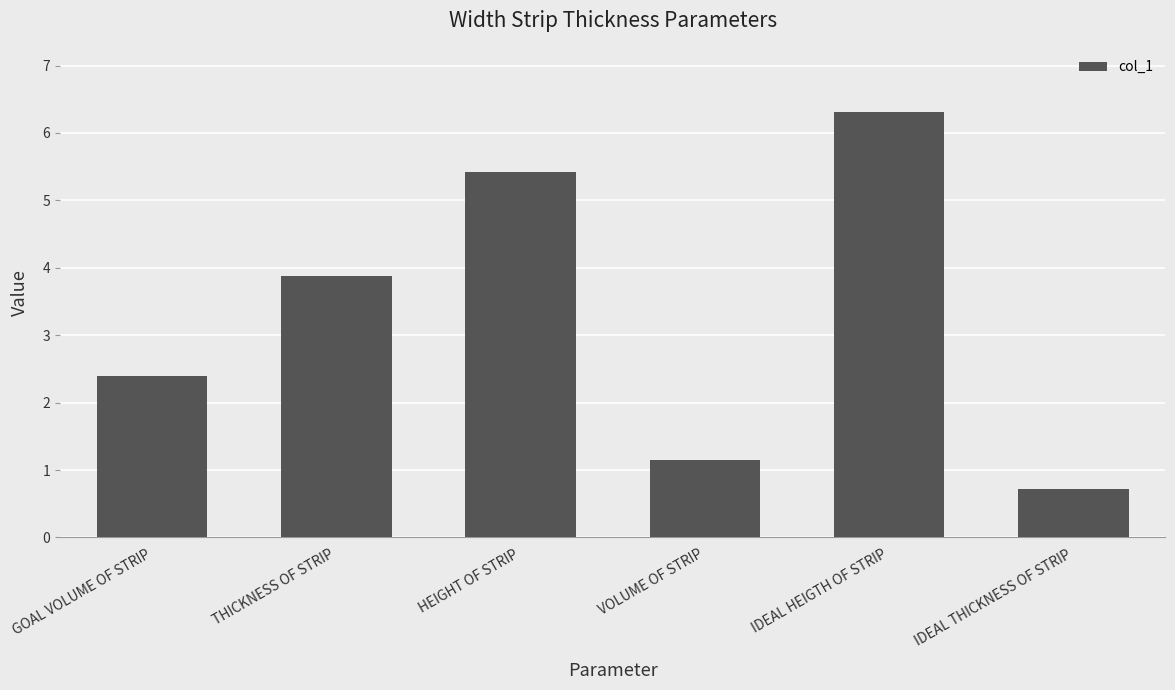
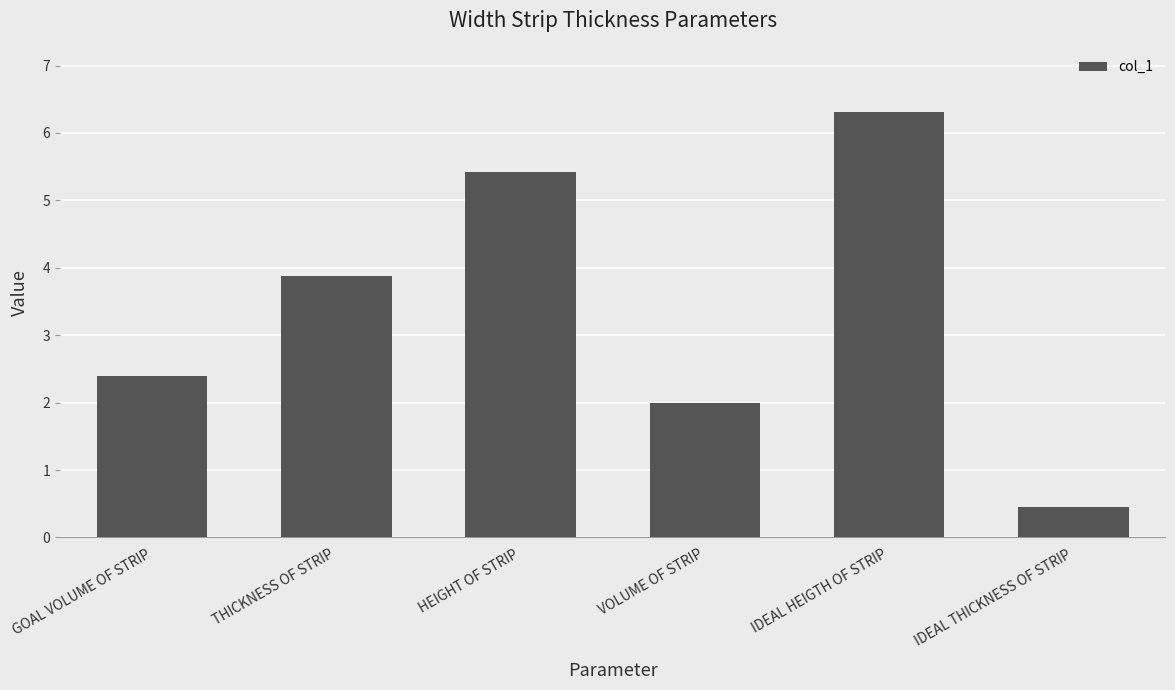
VOLUME OF STRIP: 1.2 -> 2.0
IDEAL THICKNESS OF STRIP: 0.7 -> 0.5
